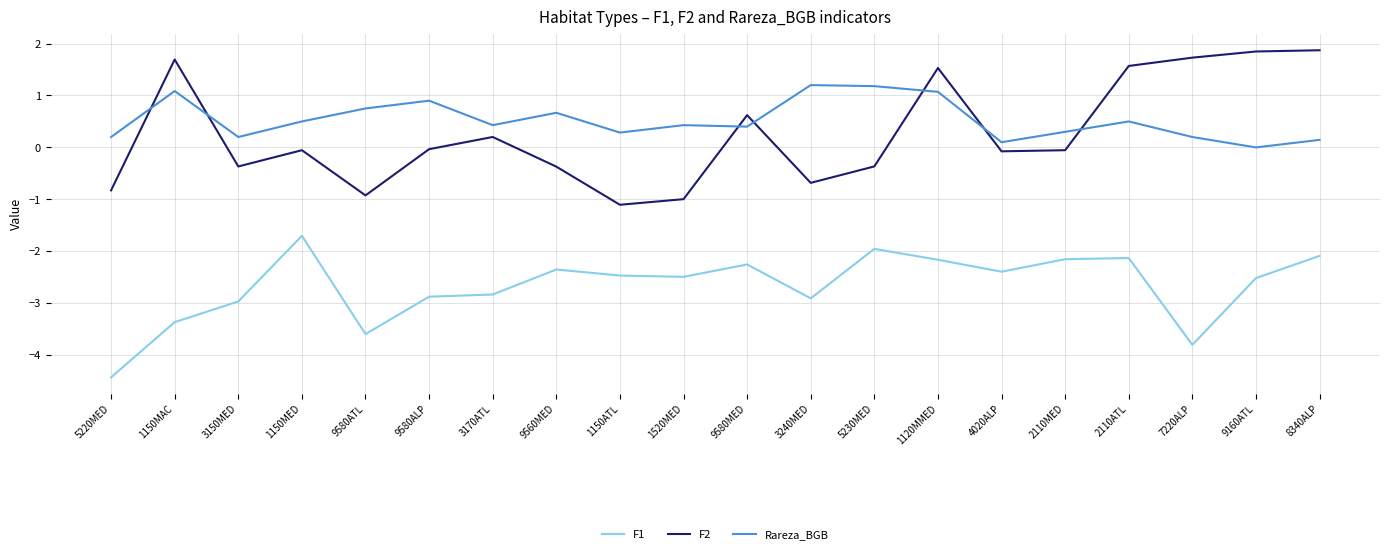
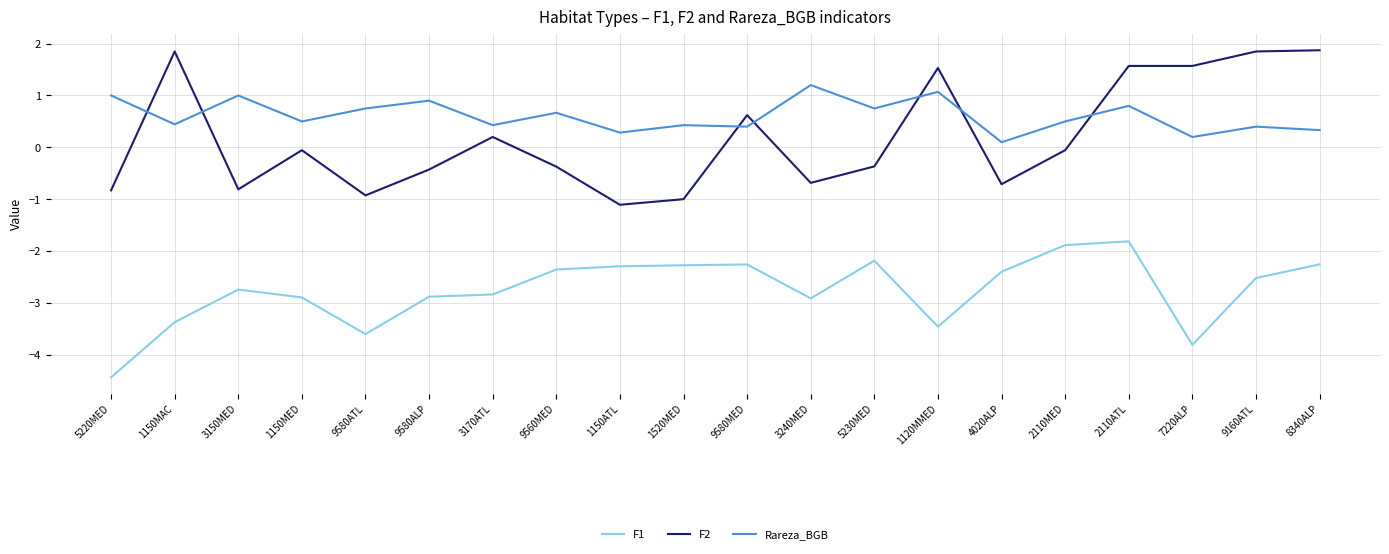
Rareza_BGB, 5220MED: 0.2 -> 1.0
F2, 1150MAC: 1.7 -> 1.8
Rareza_BGB, 1150MAC: 1.1 -> 0.4
F1, 3150MED: -3.0 -> -2.7
F2, 3150MED: -0.4 -> -0.8
Rareza_BGB, 3150MED: 0.2 -> 1.0
F1, 1150MED: -1.7 -> -2.9
F2, 9580ALP: 0.0 -> -0.4
F1, 1150ATL: -2.5 -> -2.3
F1, 1520MED: -2.5 -> -2.3
F1, 5230MED: -2.0 -> -2.2
Rareza_BGB, 5230MED: 1.2 -> 0.8
F1, 1120MMED: -2.2 -> -3.5
F2, 4020ALP: -0.1 -> -0.7
F1, 2110MED: -2.2 -> -1.9
Rareza_BGB, 2110MED: 0.3 -> 0.5
F1, 2110ATL: -2.1 -> -1.8
Rareza_BGB, 2110ATL: 0.5 -> 0.8
F2, 7220ALP: 1.7 -> 1.6
Rareza_BGB, 9160ATL: 0.0 -> 0.4
F1, 8340ALP: -2.1 -> -2.3
Rareza_BGB, 8340ALP: 0.1 -> 0.3
